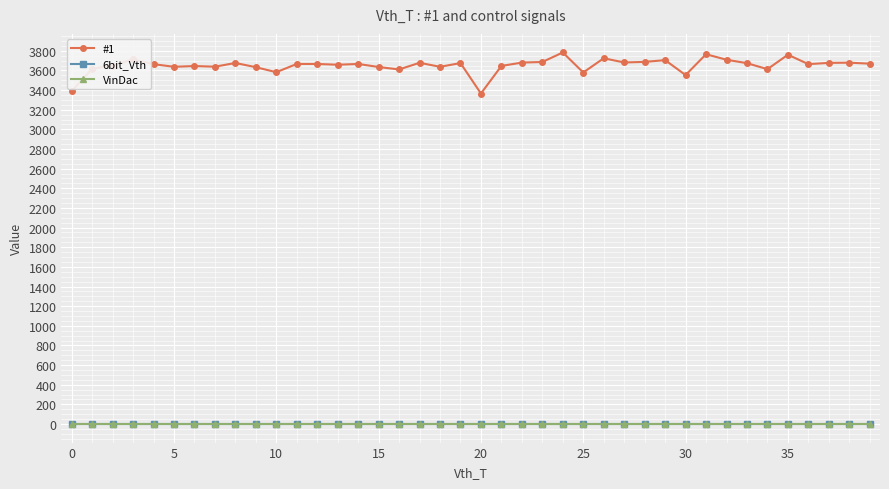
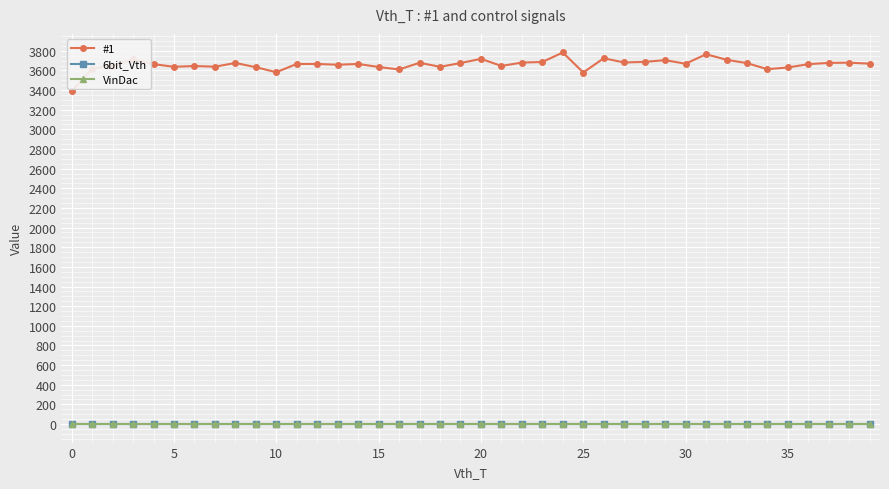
#1, 20: 3400 -> 3700
#1, 30: 3600 -> 3700
#1, 35: 3800 -> 3600
